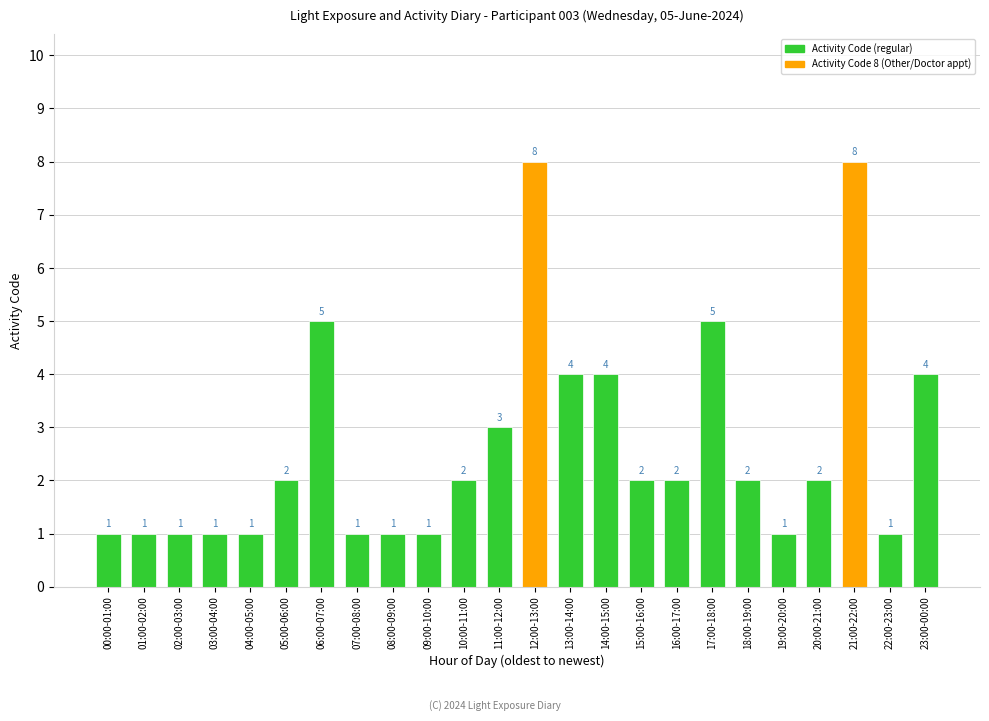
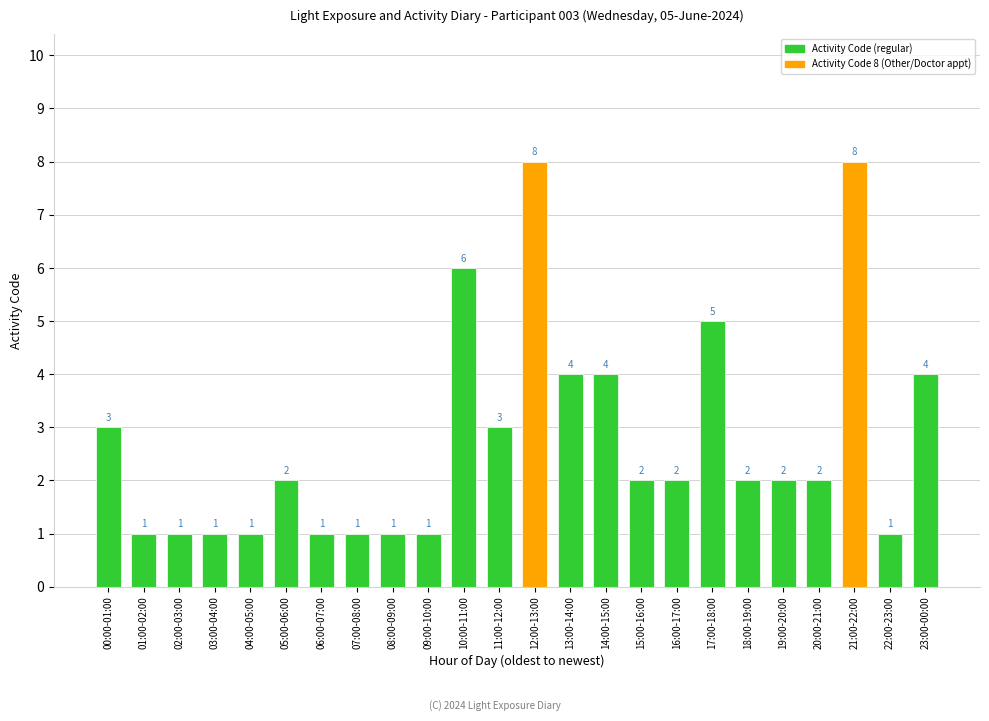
00:00-01:00: 1 -> 3
06:00-07:00: 5 -> 1
10:00-11:00: 2 -> 6
19:00-20:00: 1 -> 2
